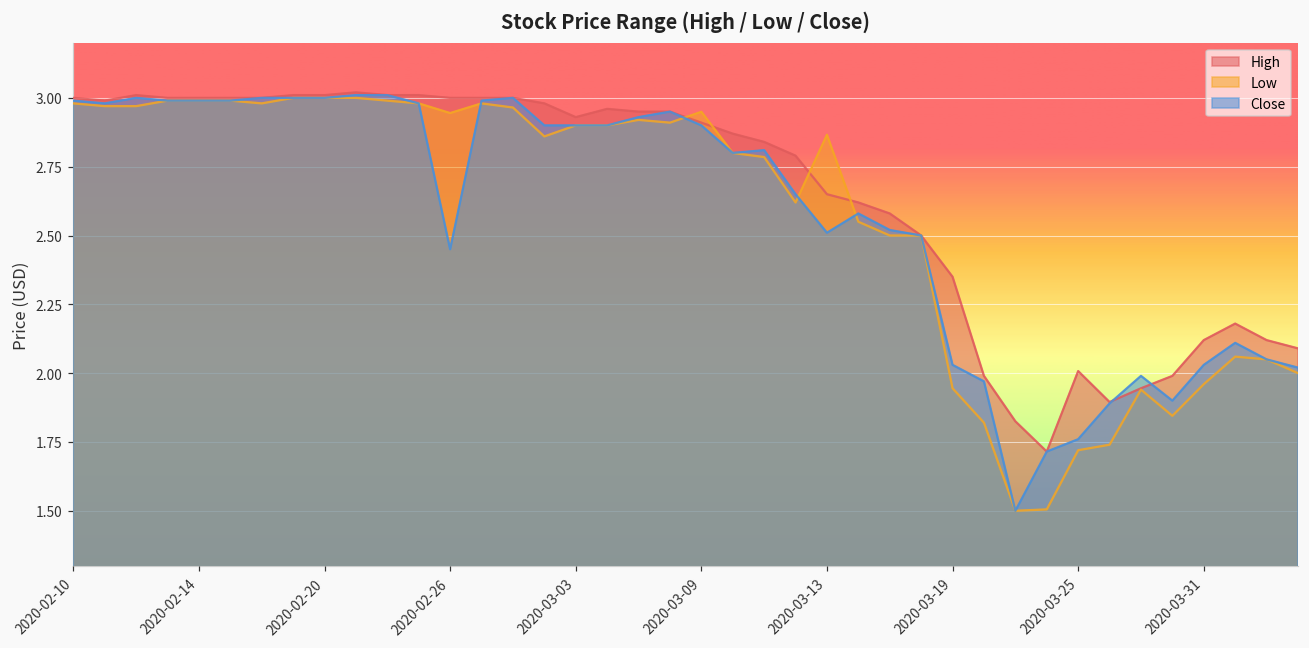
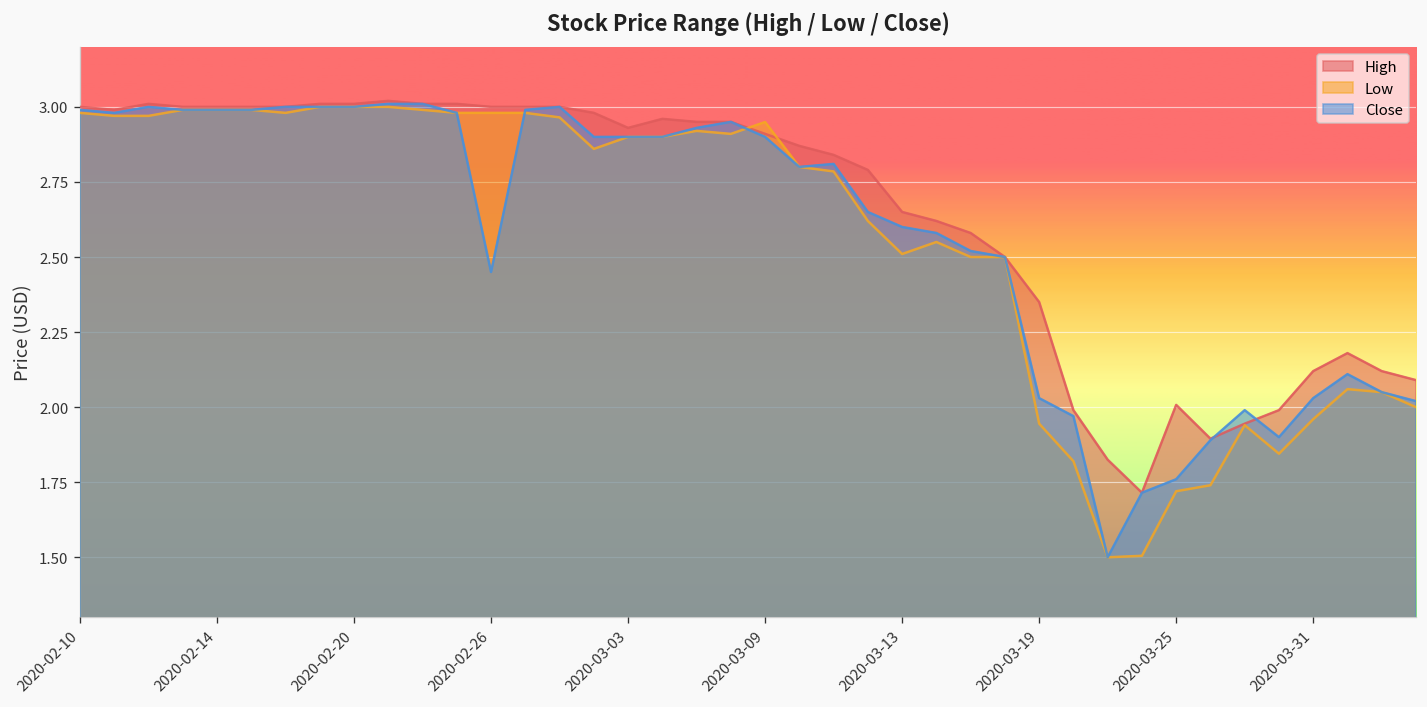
Low, 2020-02-26: 2.94 -> 2.98
Low, 2020-03-13: 2.87 -> 2.51
Close, 2020-03-13: 2.51 -> 2.60
